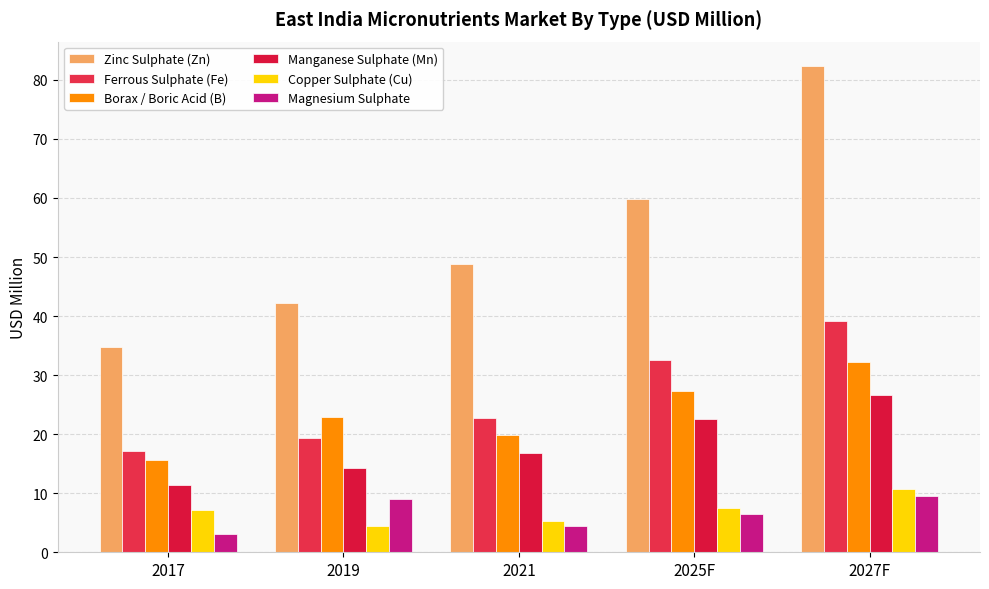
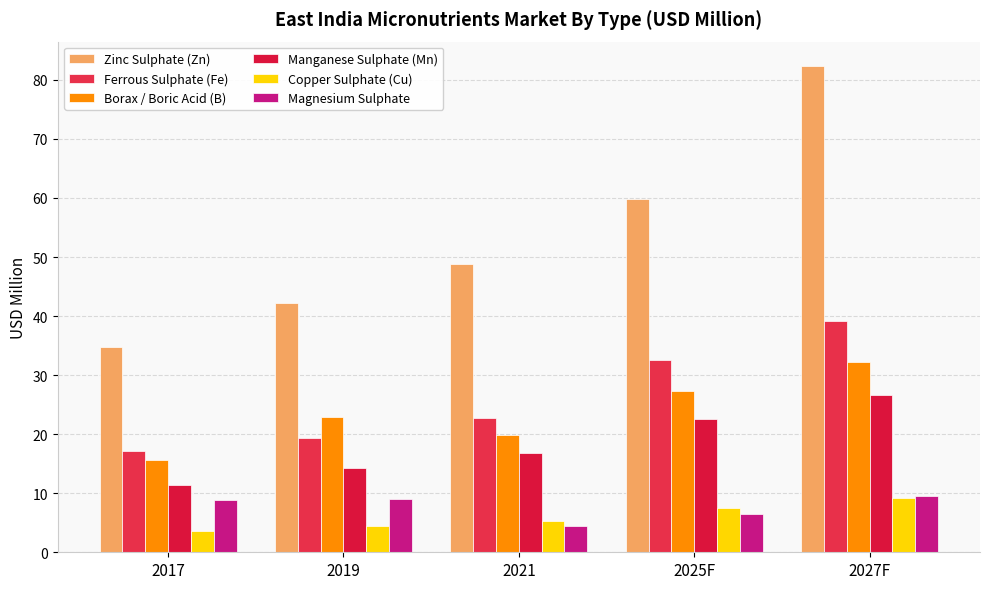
Copper Sulphate (Cu), 2017: 7 -> 4
Magnesium Sulphate, 2017: 3 -> 9
Copper Sulphate (Cu), 2027F: 11 -> 9
